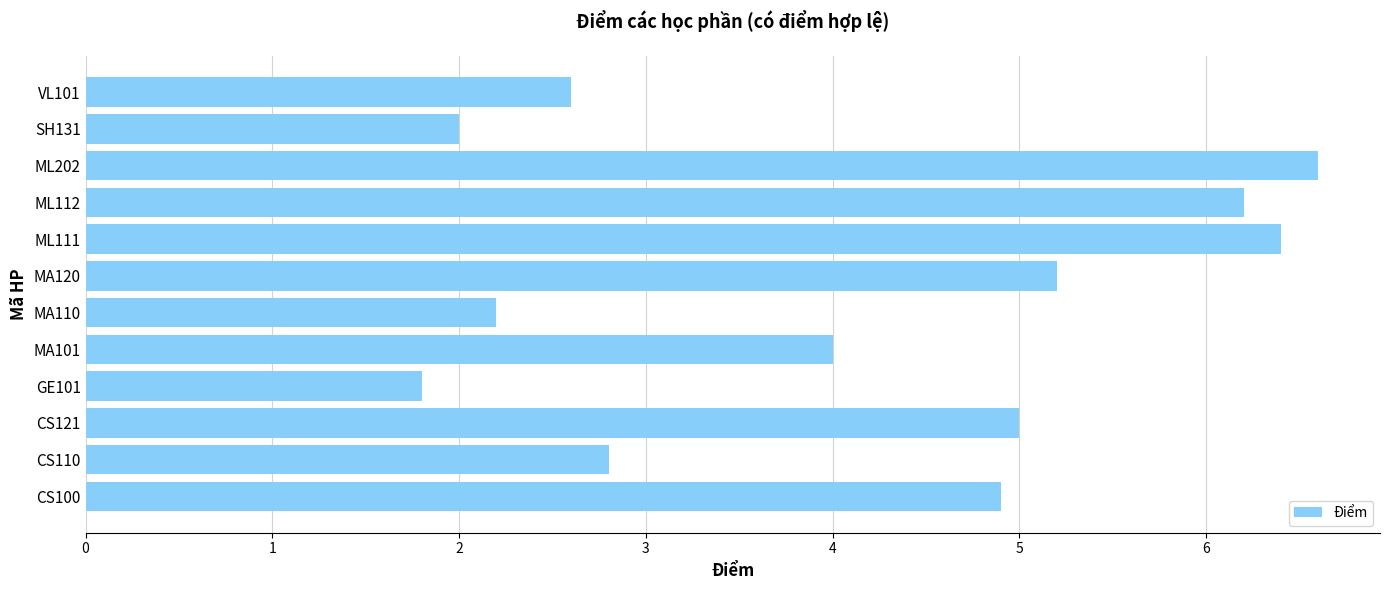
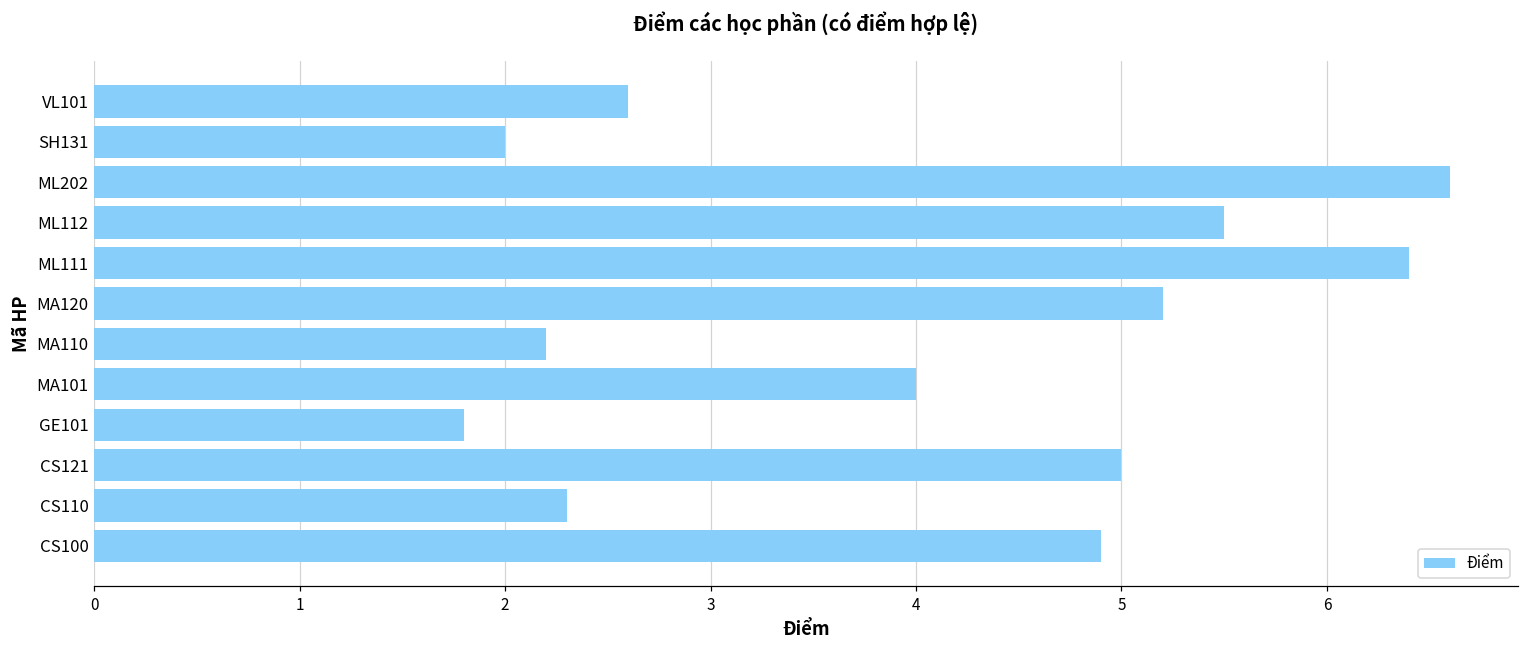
ML112: 6.2 -> 5.5
CS110: 2.8 -> 2.3
